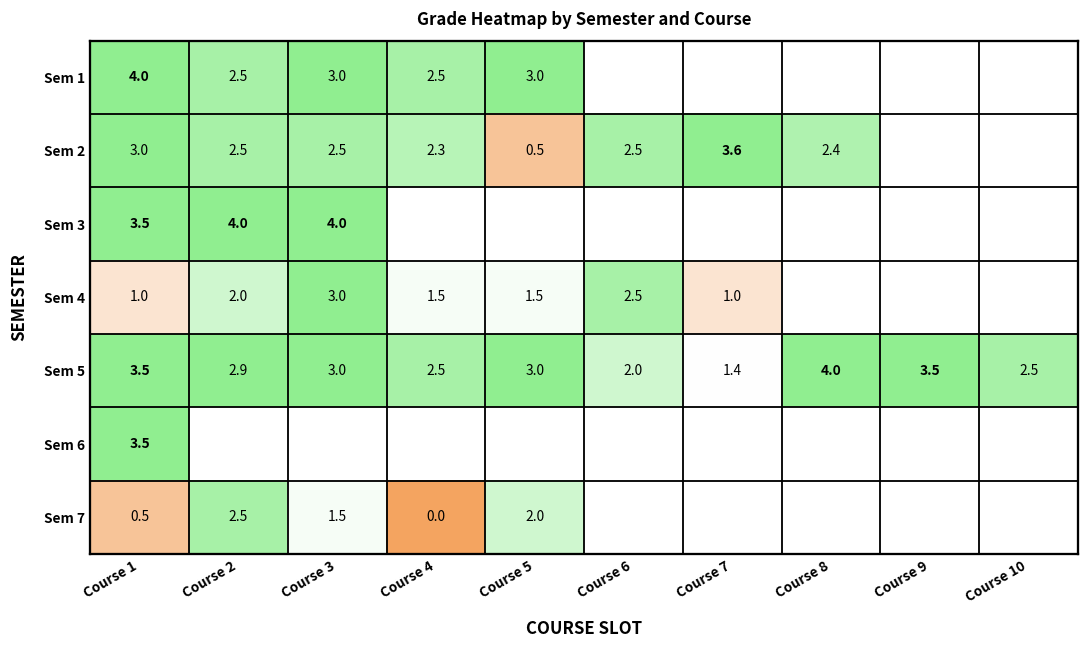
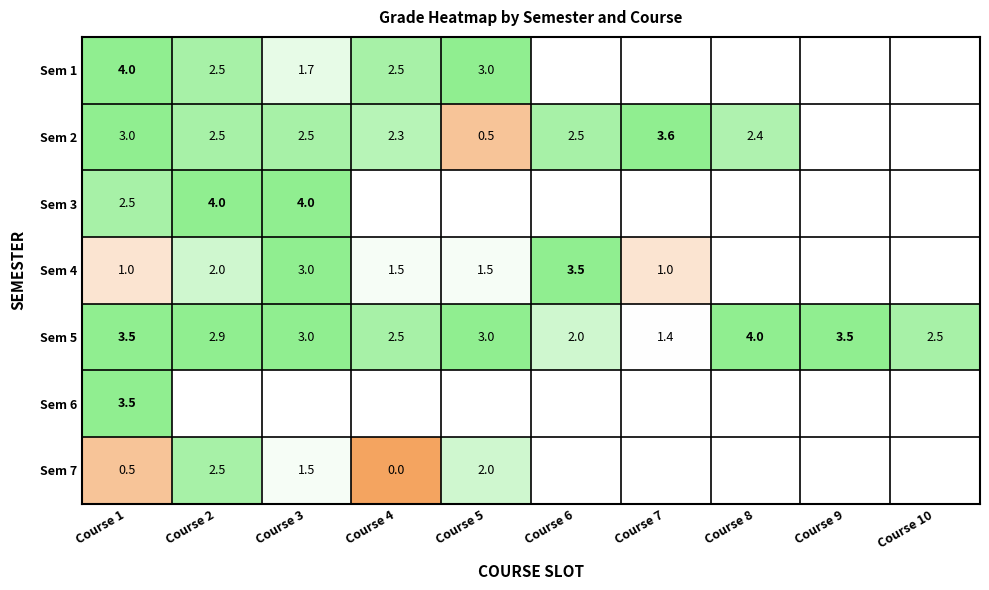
Sem 1, Course 3: 3.0 -> 1.7
Sem 3, Course 1: 3.5 -> 2.5
Sem 4, Course 6: 2.5 -> 3.5
